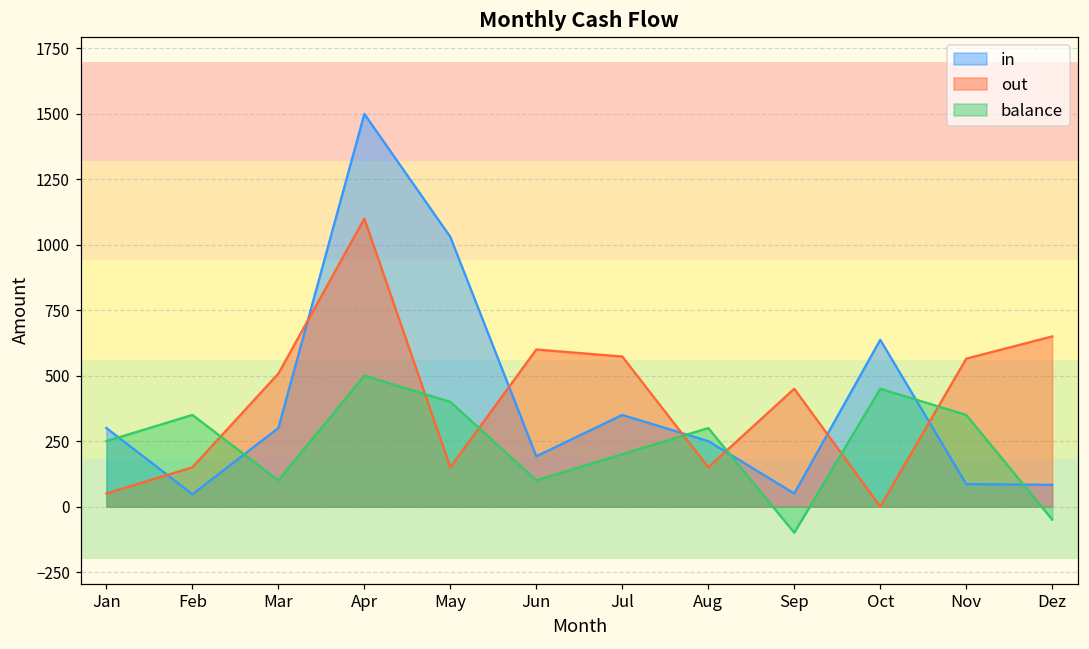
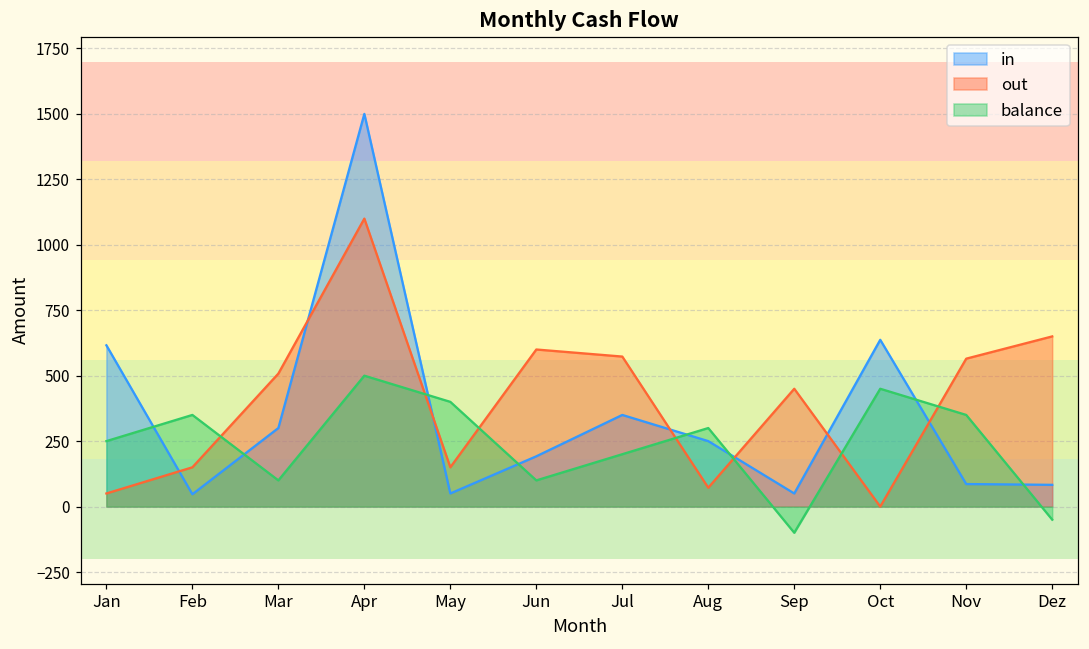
in, Jan: 300 -> 620
in, May: 1030 -> 50
out, Aug: 150 -> 70
